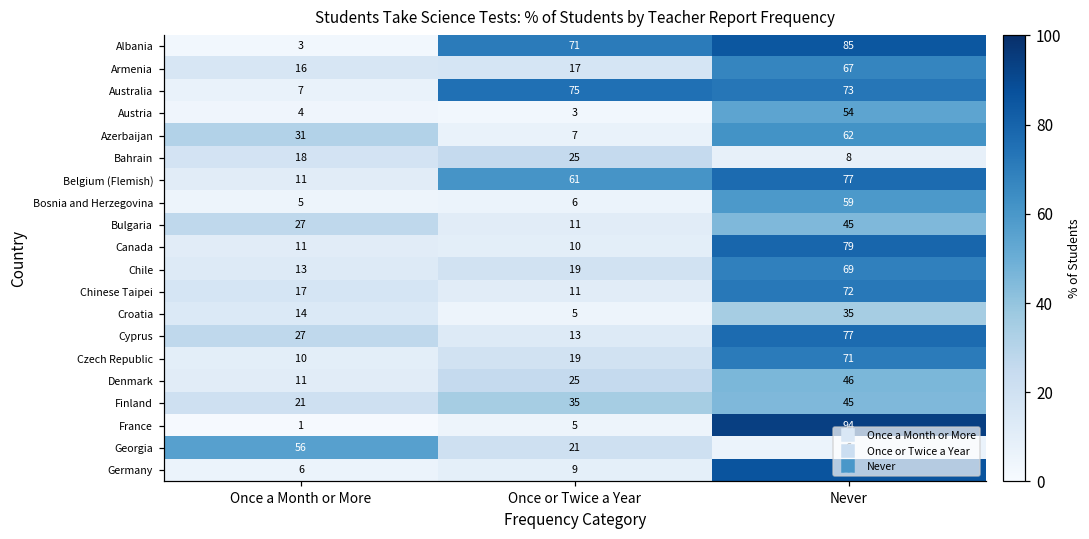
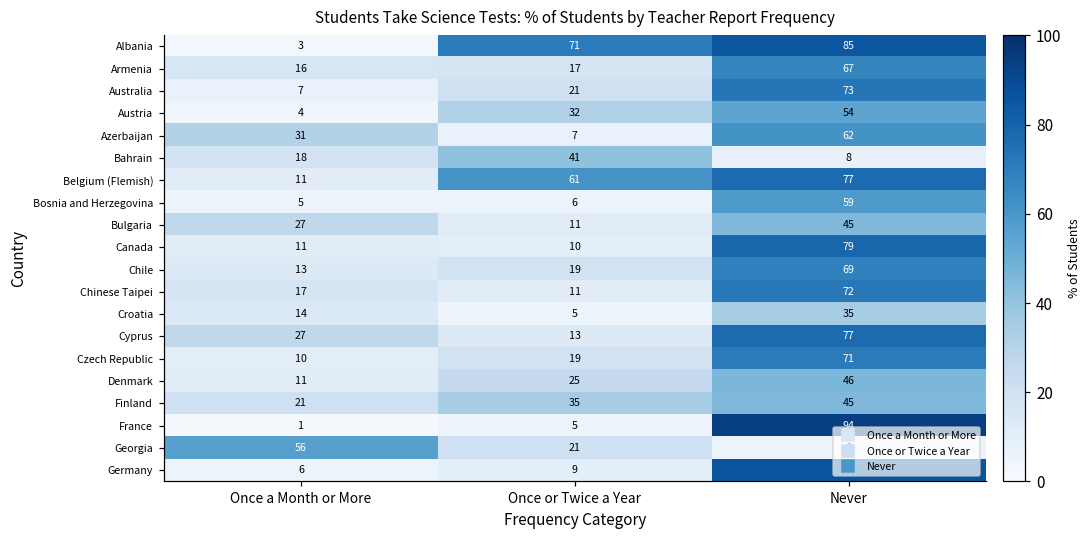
Australia, Once or Twice a Year: 75 -> 21
Austria, Once or Twice a Year: 3 -> 32
Bahrain, Once or Twice a Year: 25 -> 41
